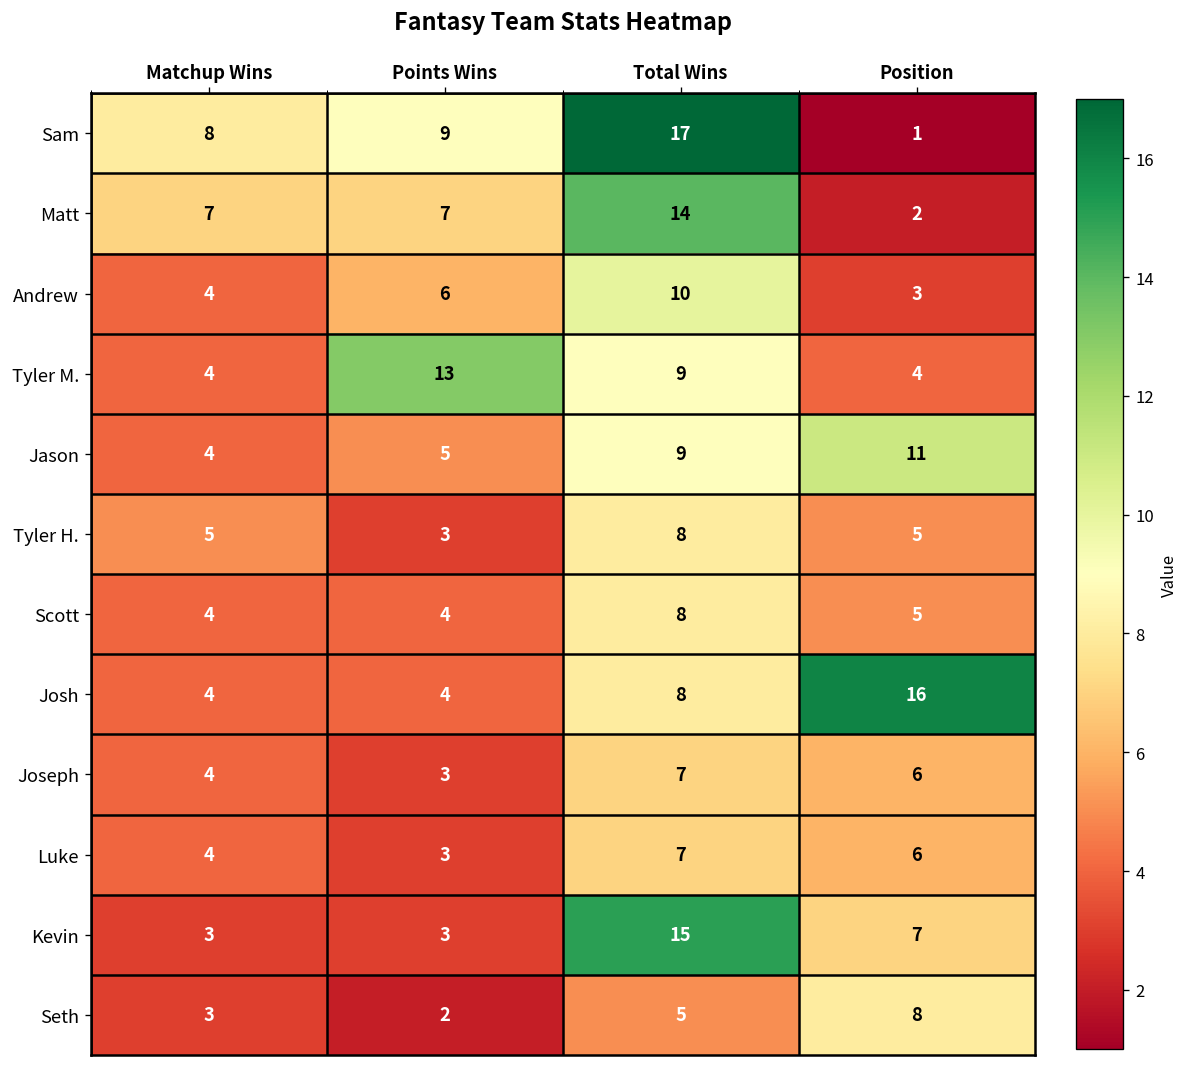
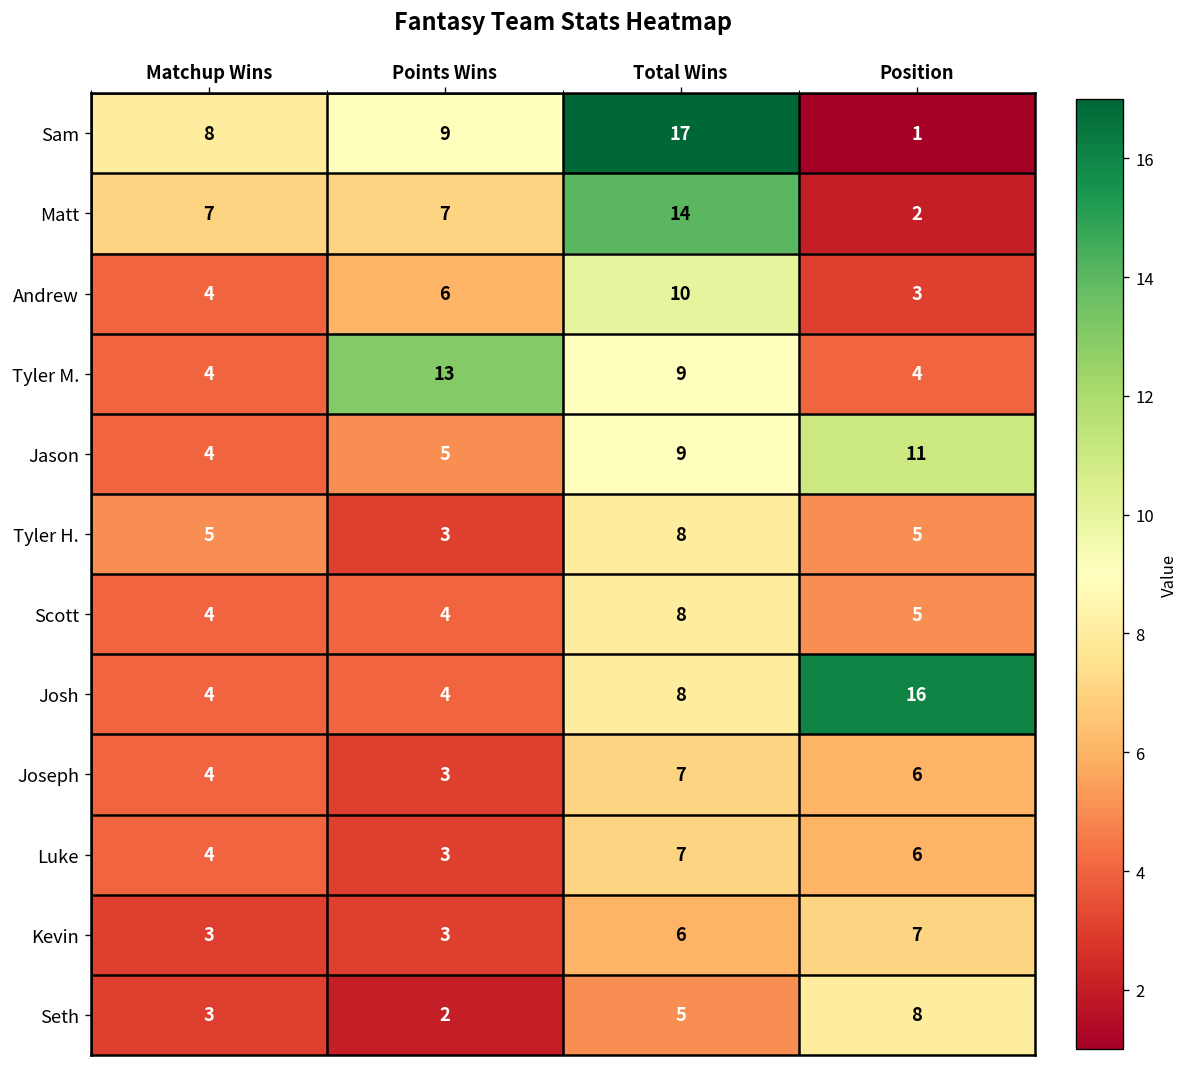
Kevin, Total Wins: 15 -> 6
